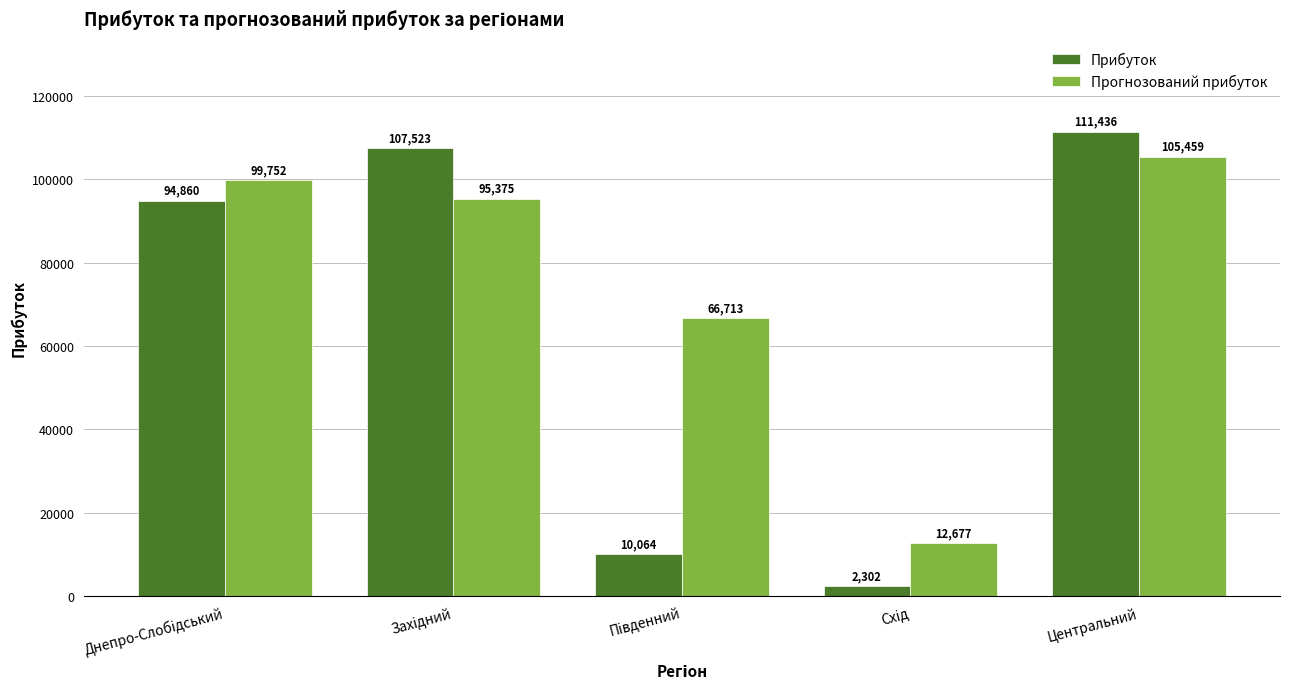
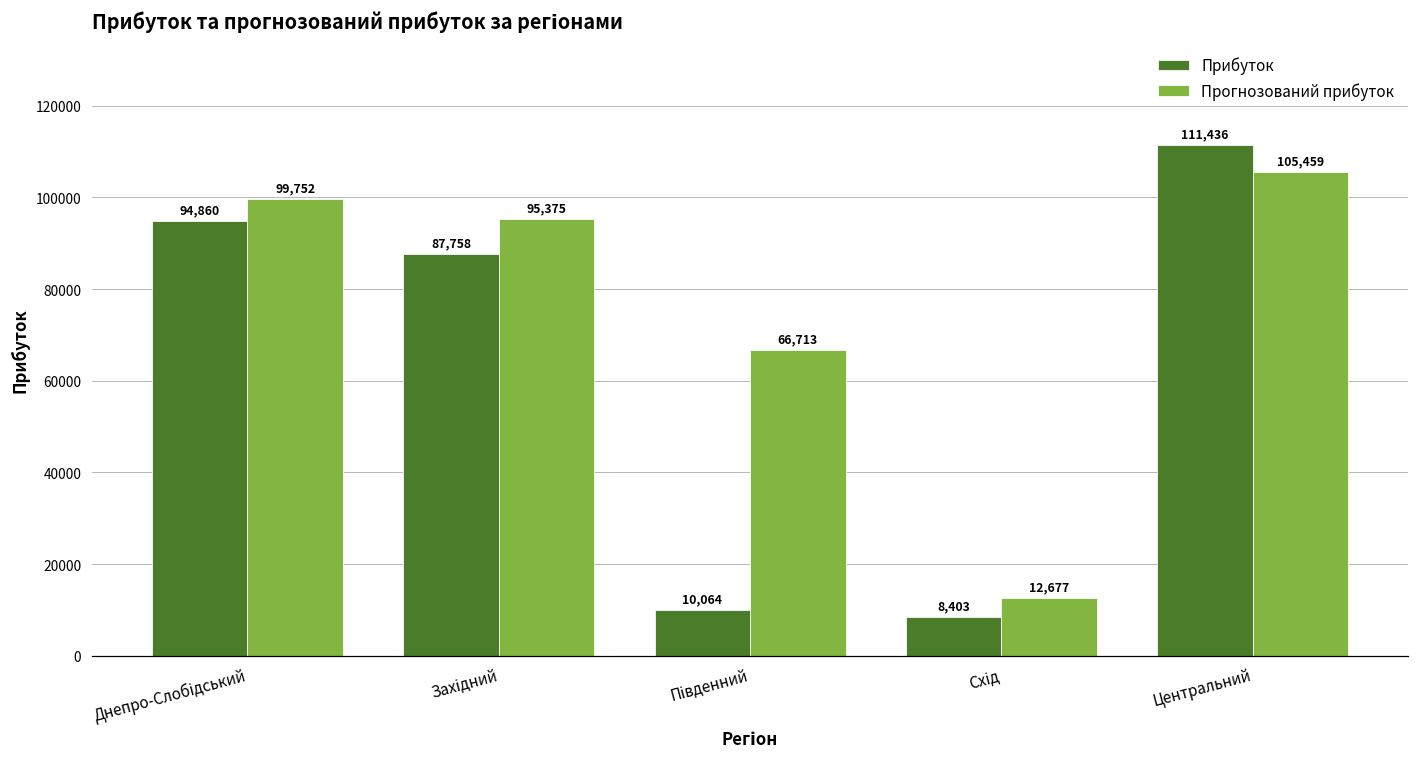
Прибуток, Західний: 107,523 -> 87,758
Прибуток, Схід: 2,302 -> 8,403
